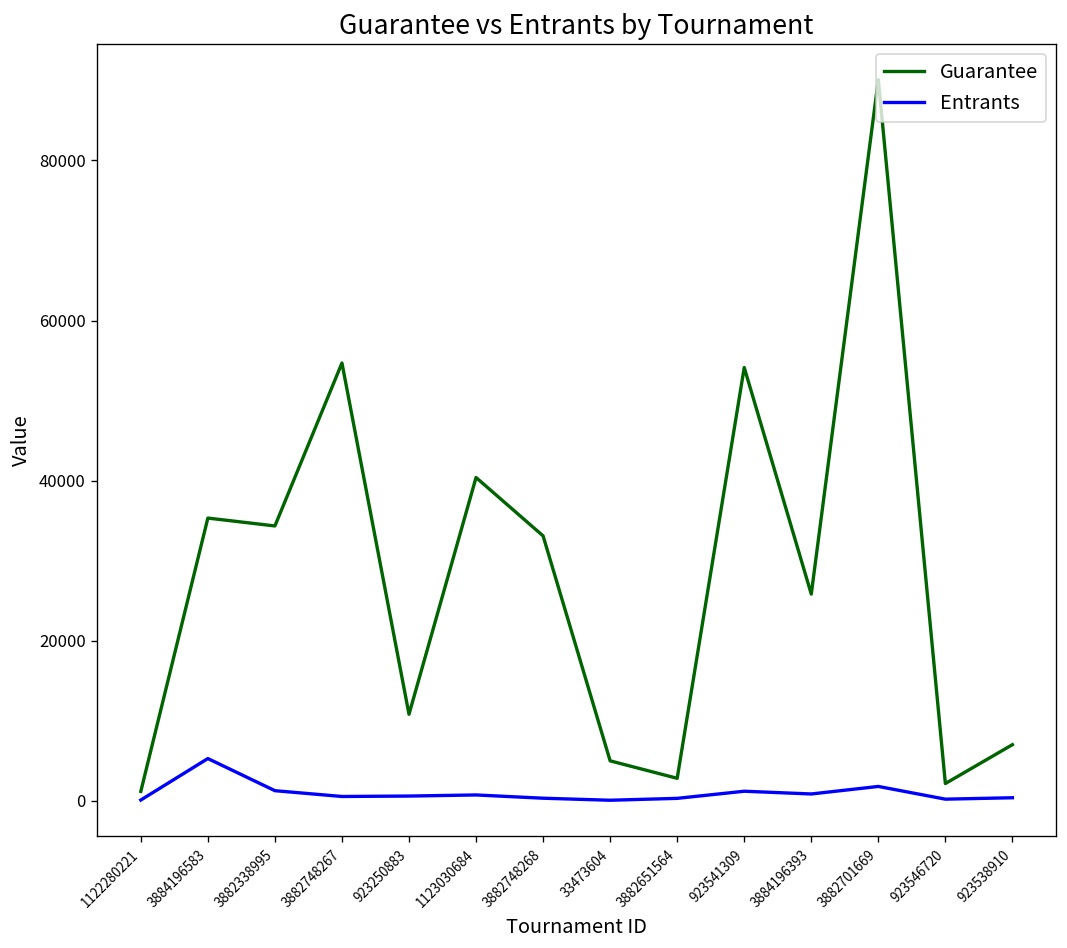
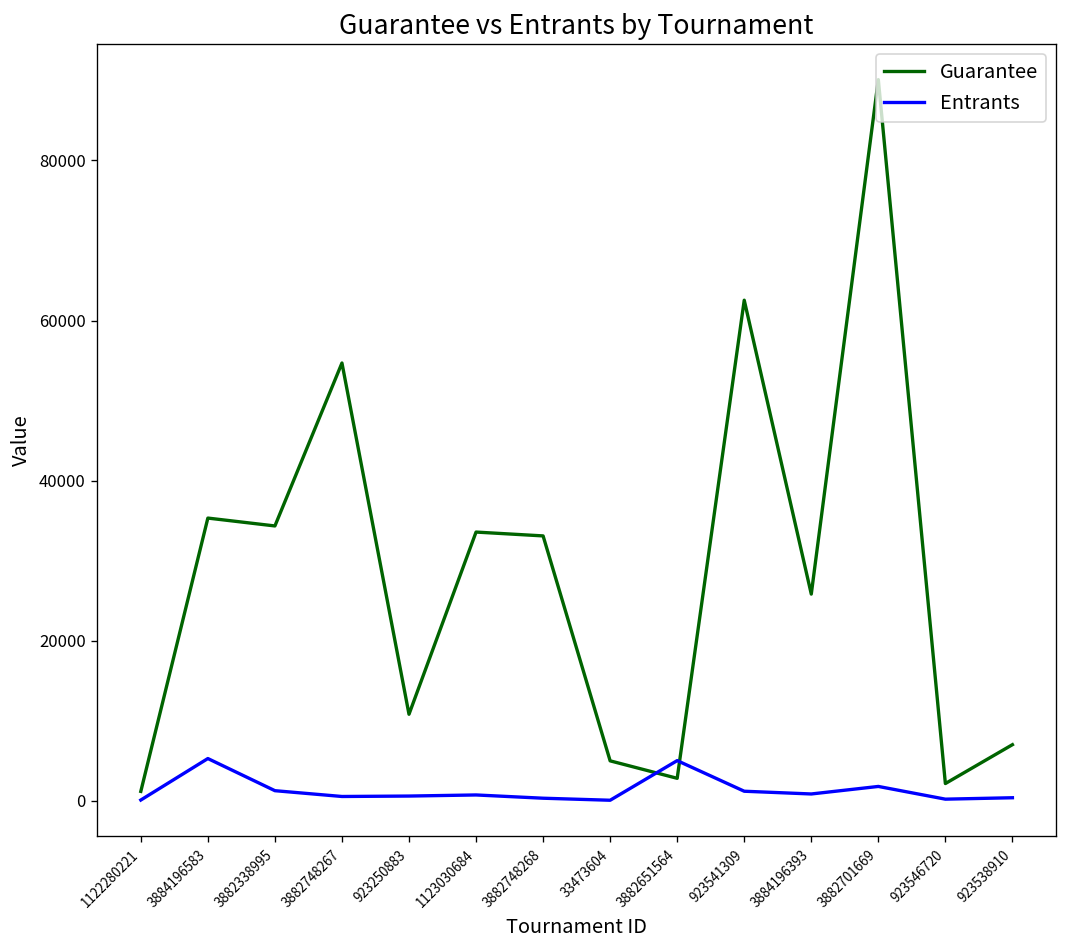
Guarantee, 1123030684: 40000 -> 34000
Entrants, 3882651564: 0 -> 5000
Guarantee, 923541309: 54000 -> 63000
